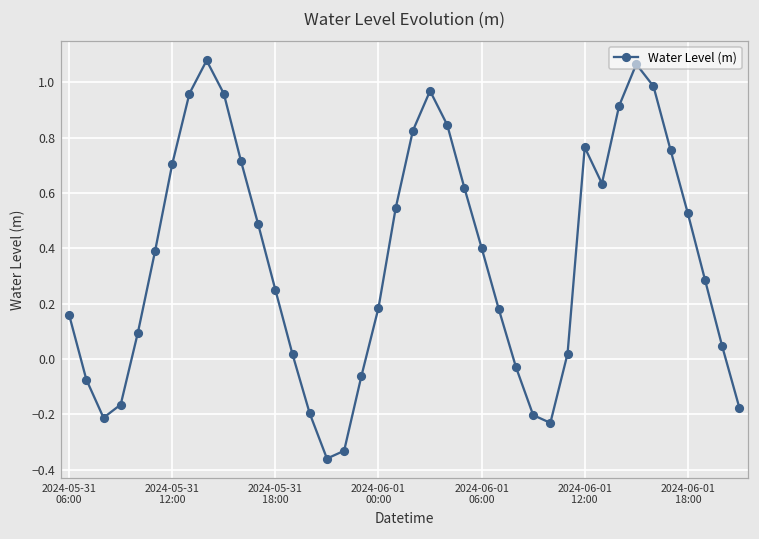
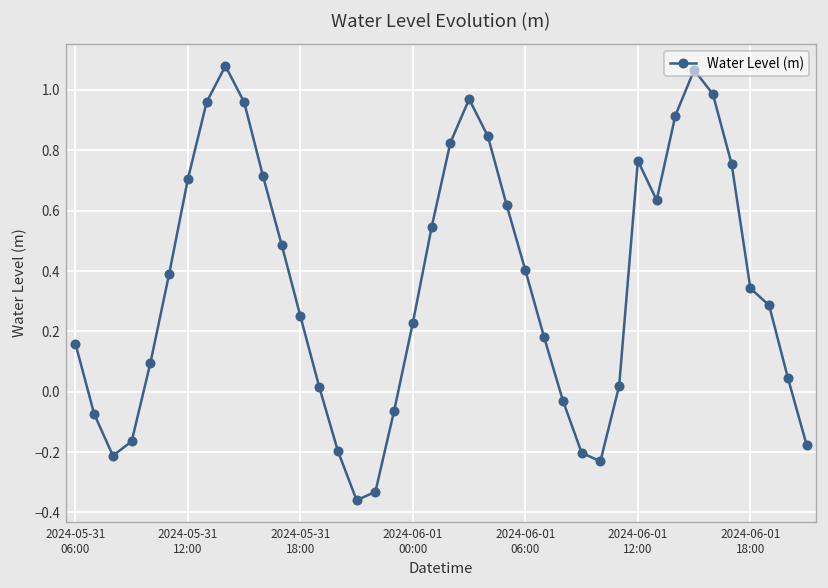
2024-06-01 00:00: 0.19 -> 0.23
2024-06-01 18:00: 0.53 -> 0.34
